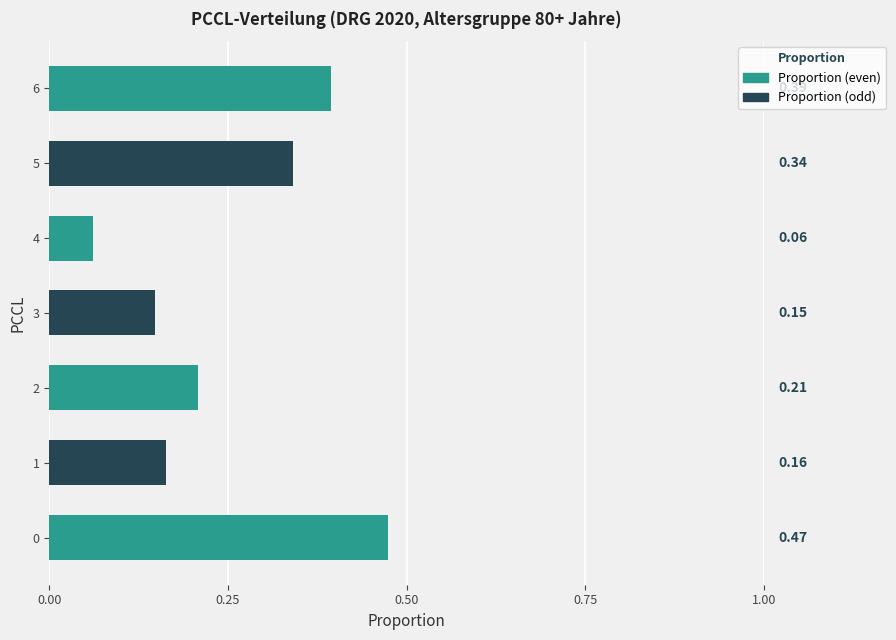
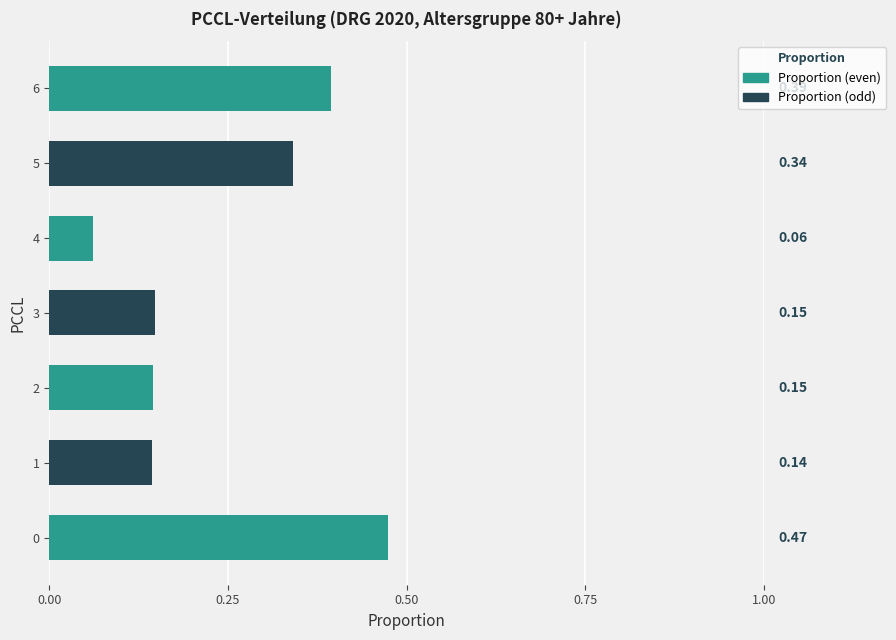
2: 0.21 -> 0.15
1: 0.16 -> 0.14
